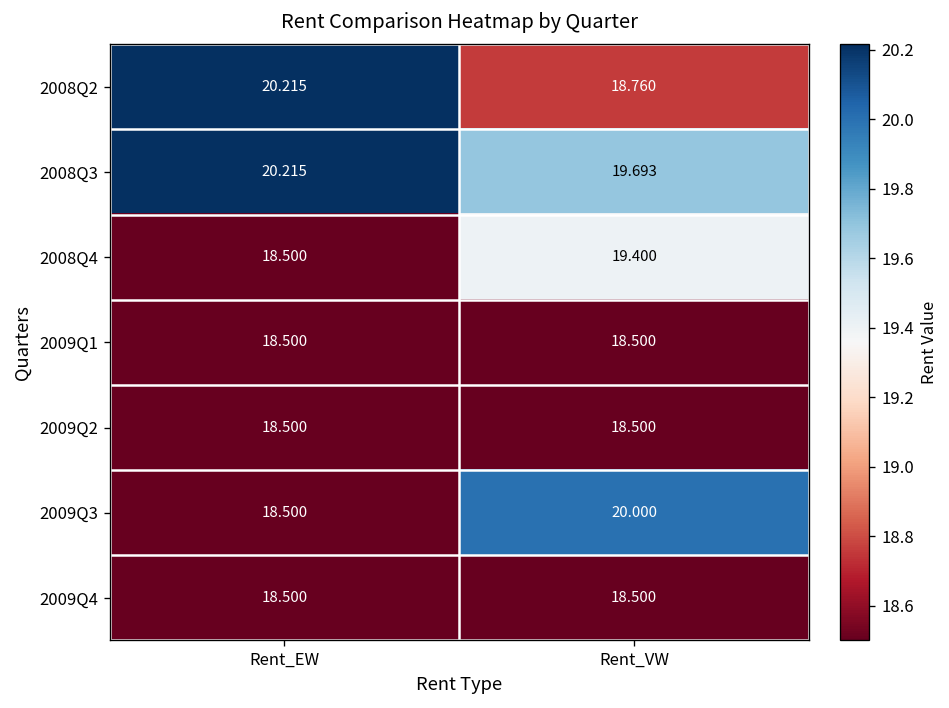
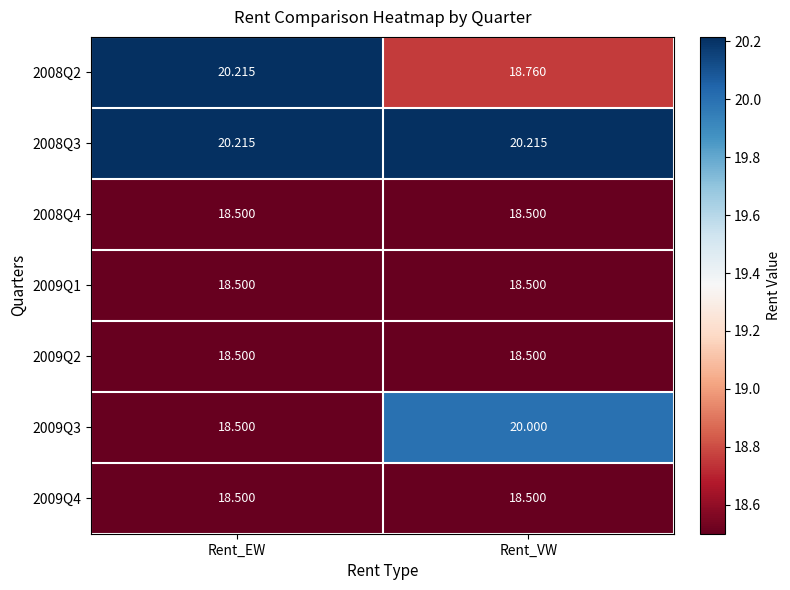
2008Q3, Rent_VW: 19.693 -> 20.215
2008Q4, Rent_VW: 19.400 -> 18.500
